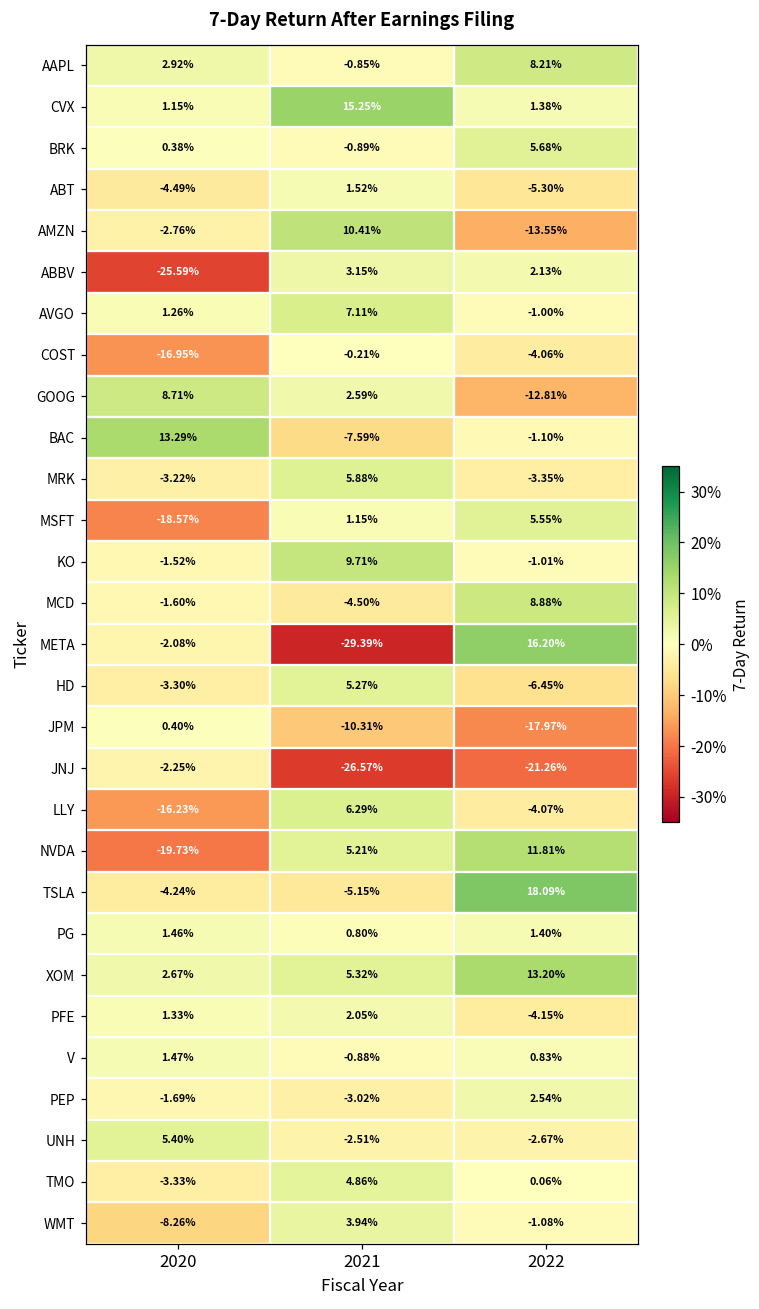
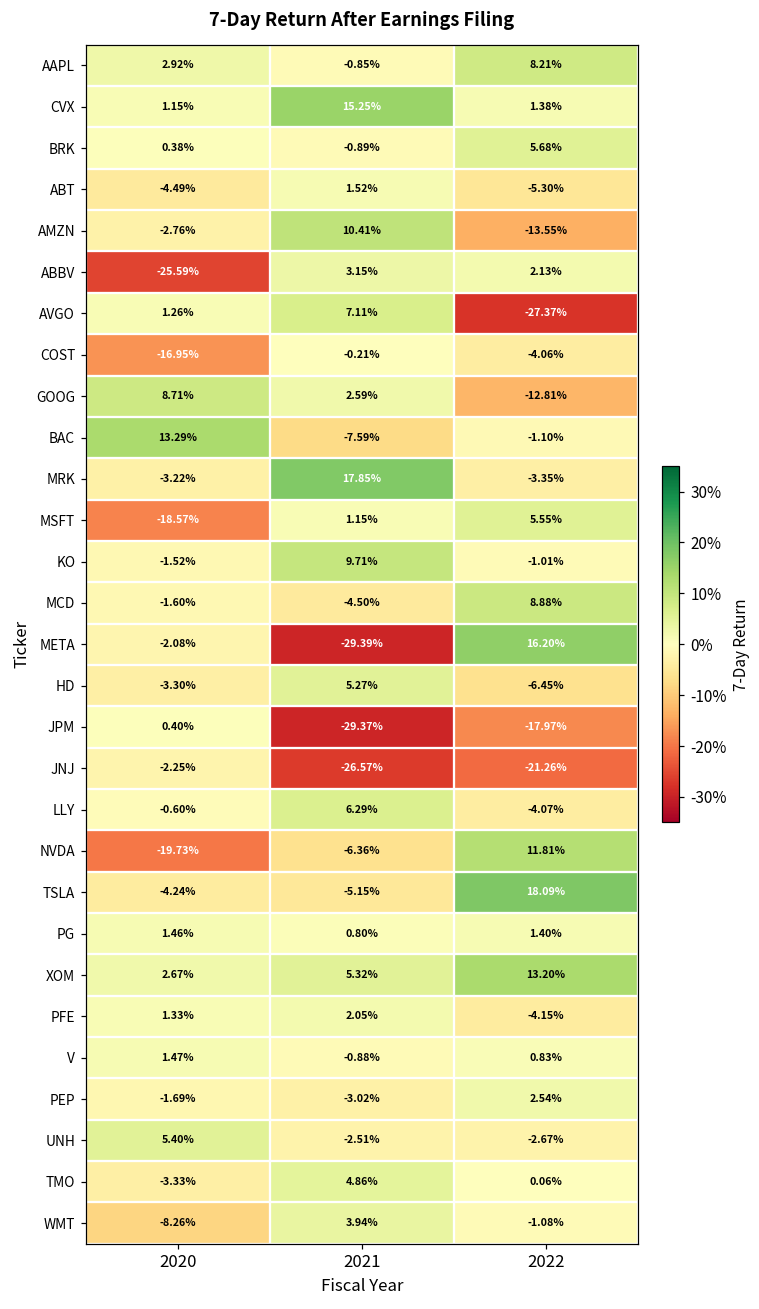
AVGO, 2022: -1.00% -> -27.37%
MRK, 2021: 5.88% -> 17.85%
JPM, 2021: -10.31% -> -29.37%
LLY, 2020: -16.23% -> -0.60%
NVDA, 2021: 5.21% -> -6.36%
